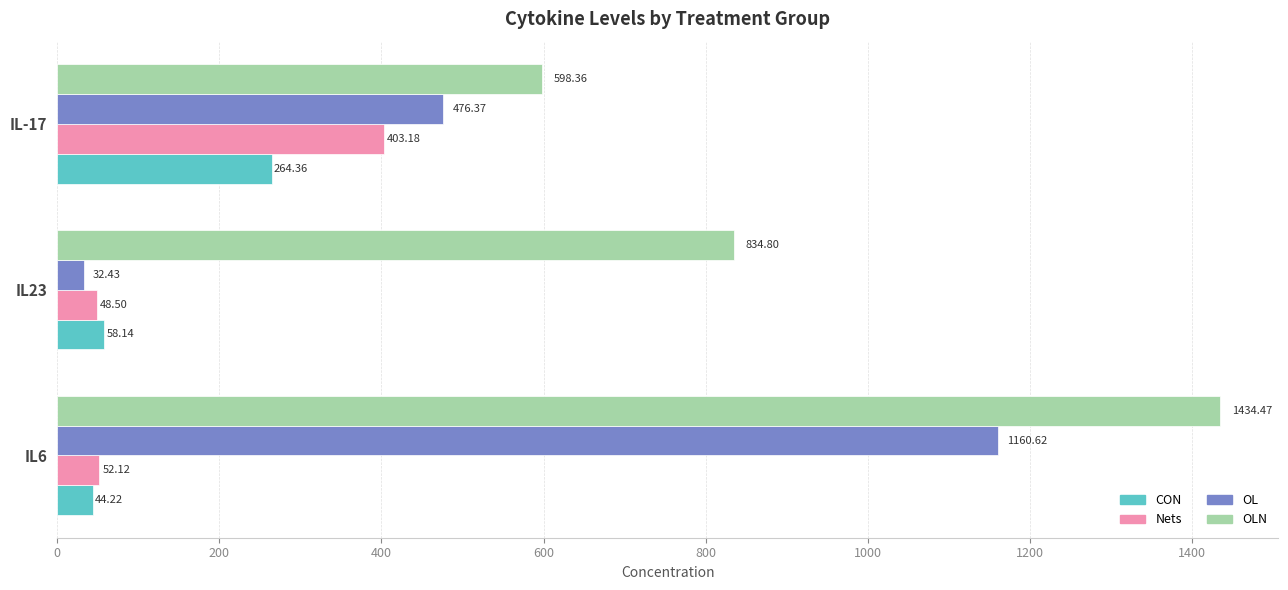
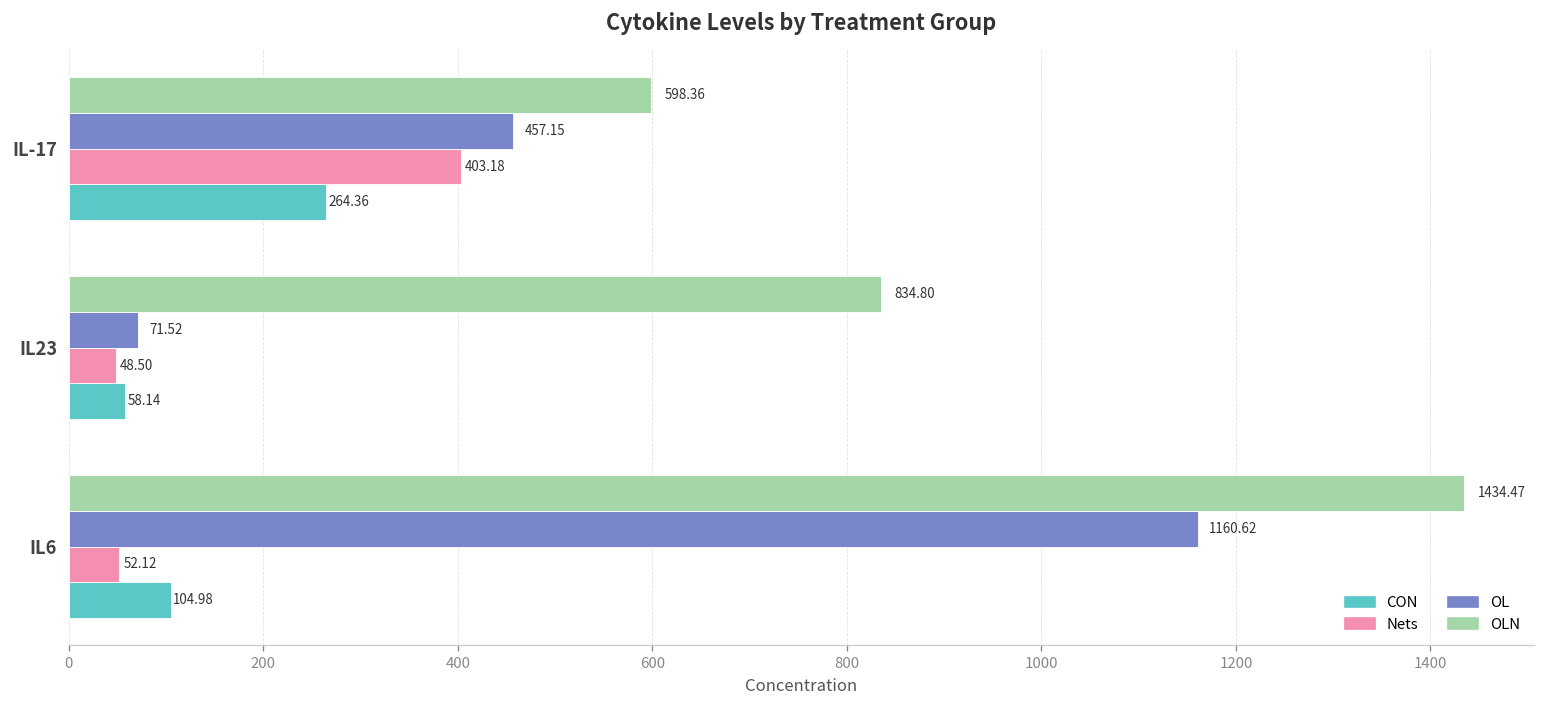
OL, IL-17: 476.37 -> 457.15
OL, IL23: 32.43 -> 71.52
CON, IL6: 44.22 -> 104.98
